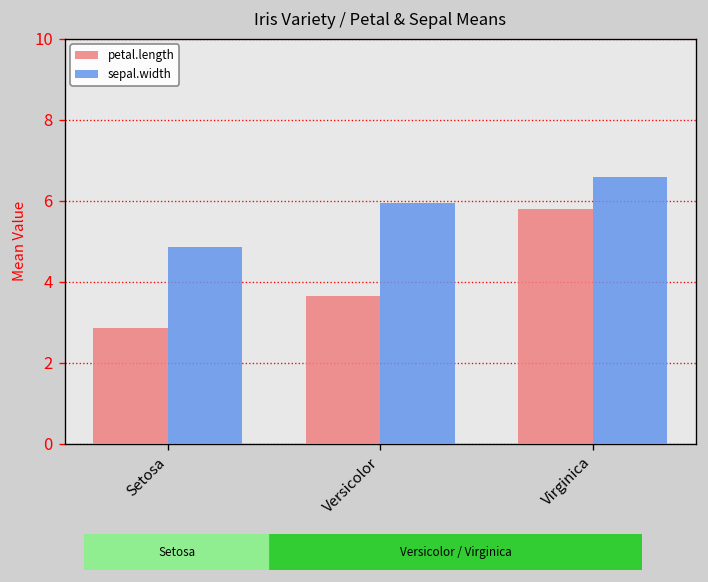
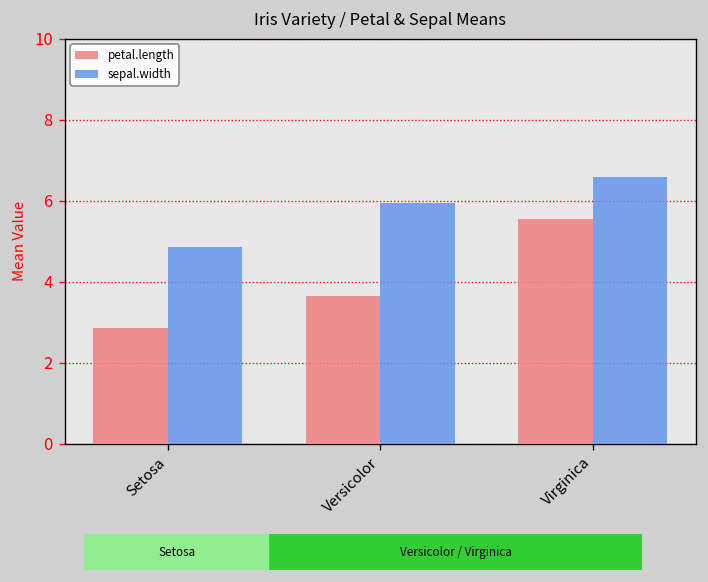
petal.length, Virginica: 5.8 -> 5.6
